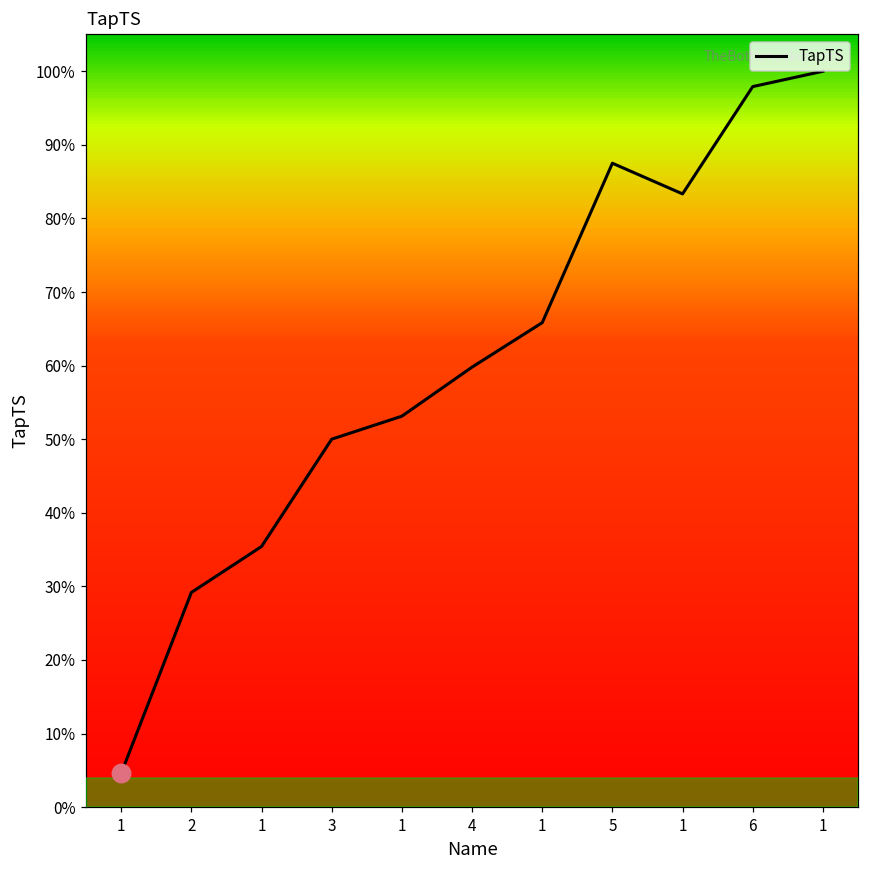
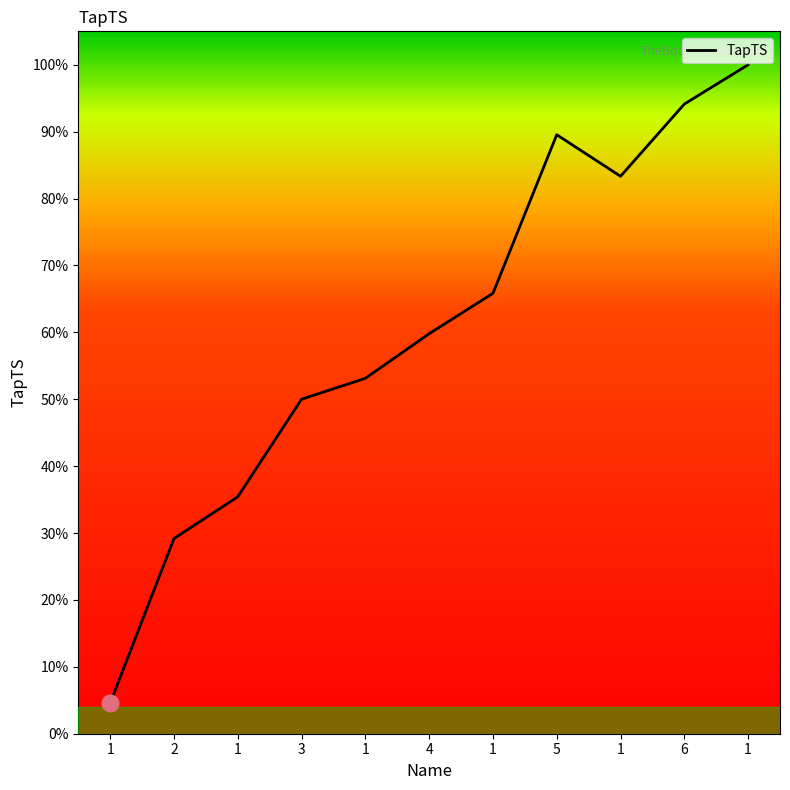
TapTS, 5: 88% -> 90%
TapTS, 6: 98% -> 94%
